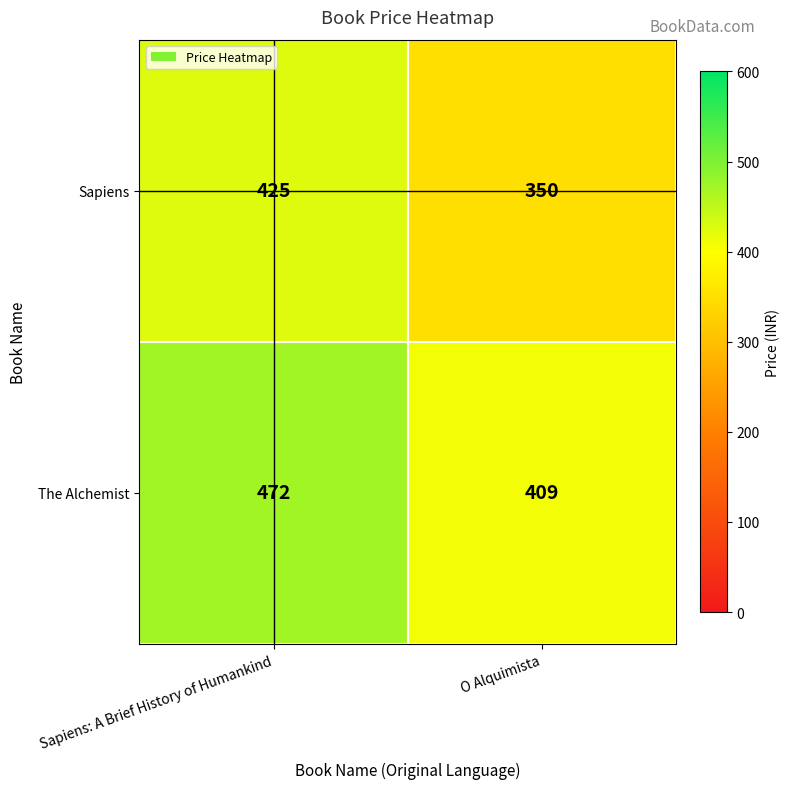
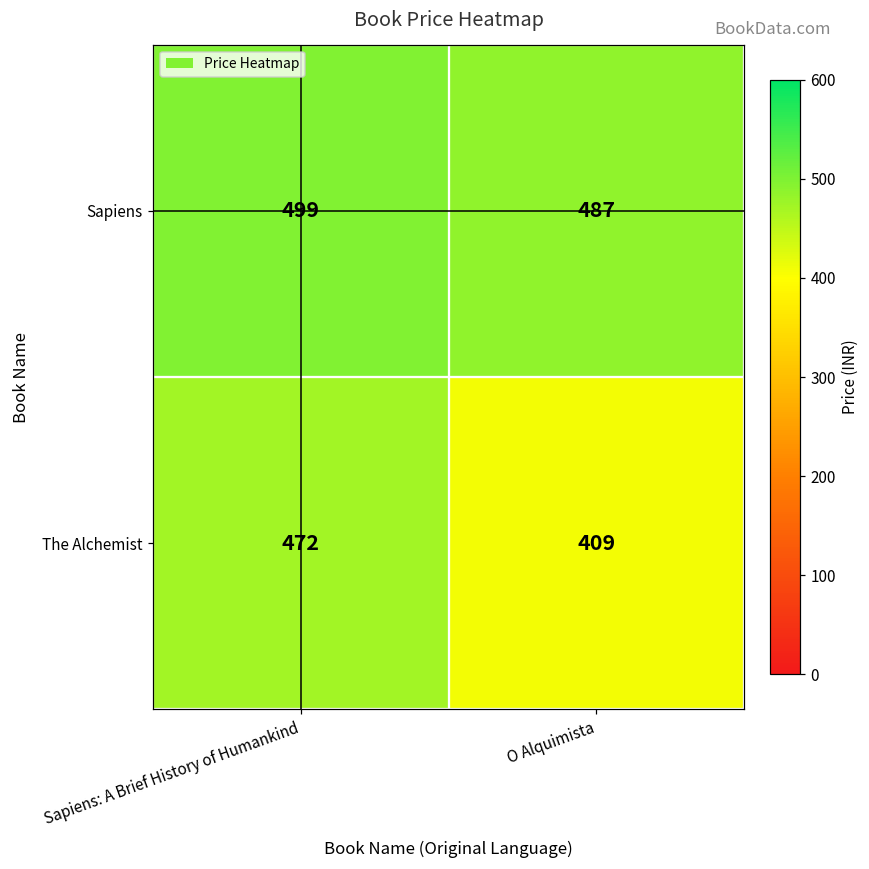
Sapiens, Sapiens: A Brief History of Humankind: 425 -> 499
Sapiens, O Alquimista: 350 -> 487
